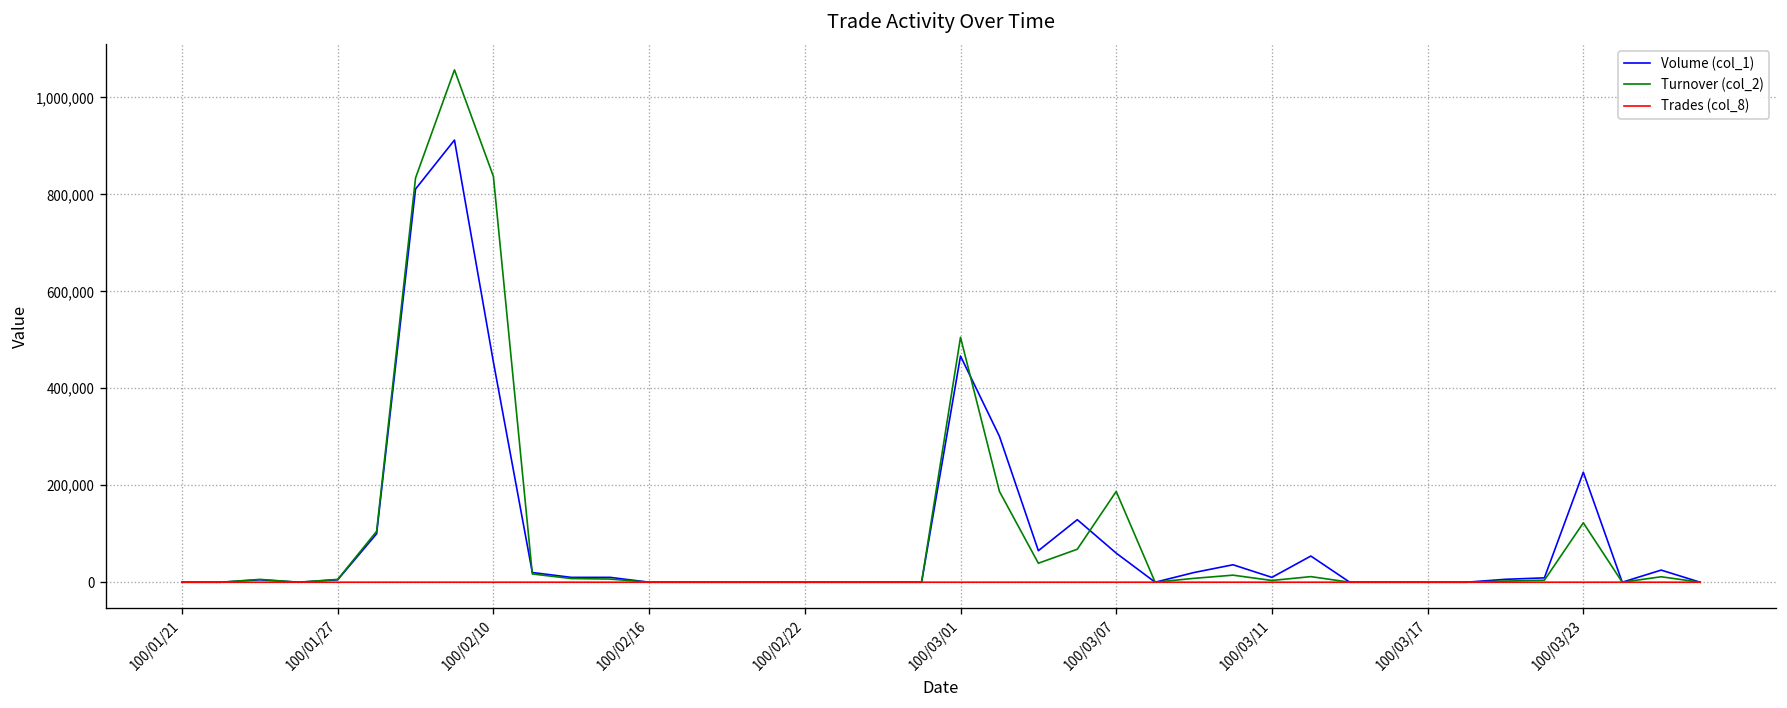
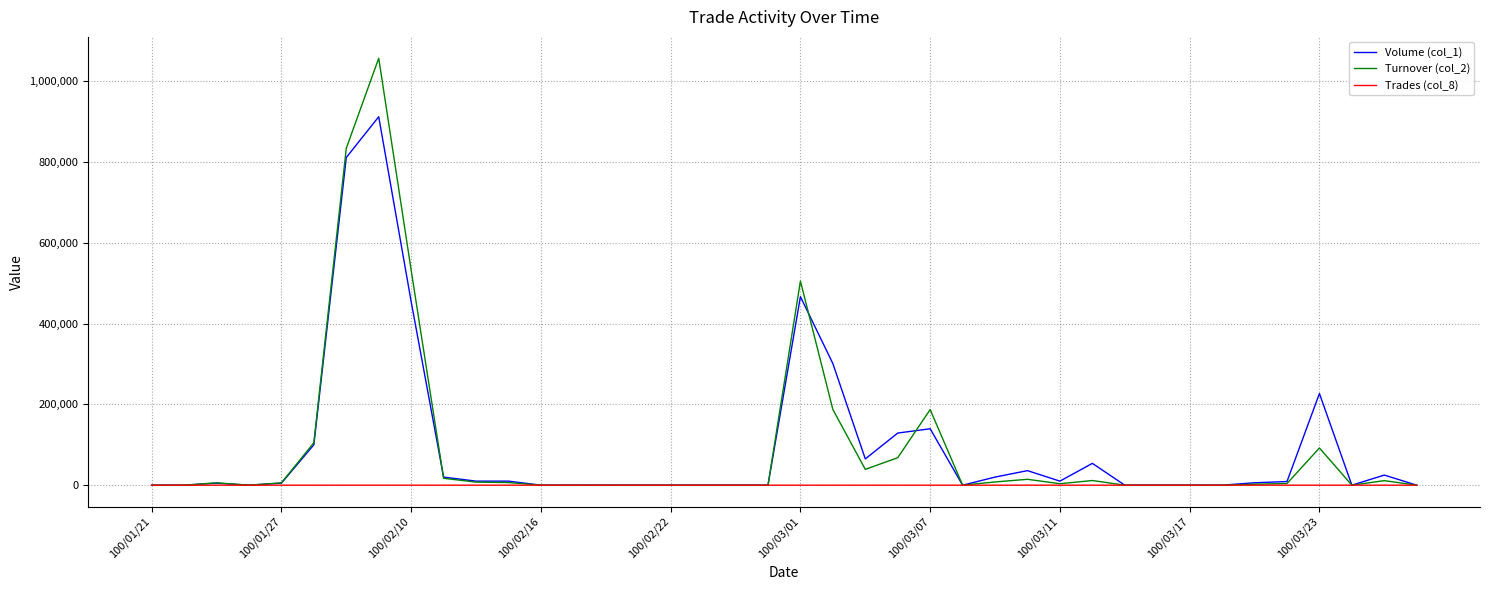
Turnover (col_2), 100/02/10: 840,000 -> 530,000
Volume (col_1), 100/03/07: 60,000 -> 140,000
Turnover (col_2), 100/03/23: 120,000 -> 90,000
